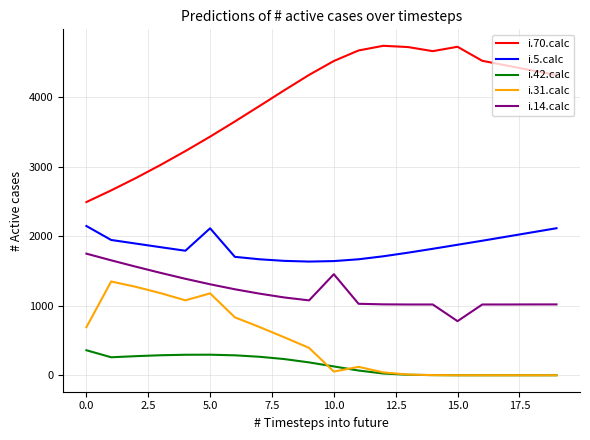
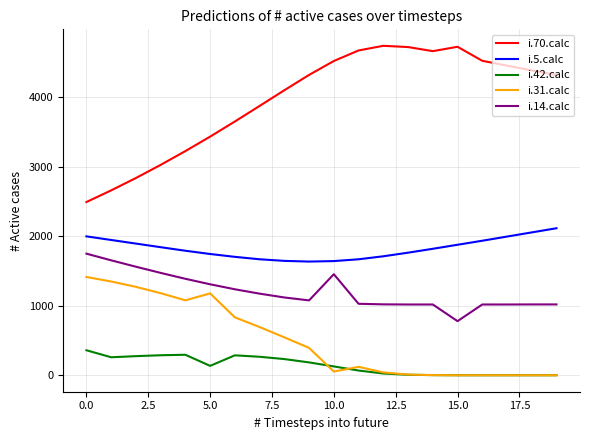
i.5.calc, 0.0: 2100 -> 2000
i.31.calc, 0.0: 700 -> 1400
i.5.calc, 5.0: 2100 -> 1700
i.42.calc, 5.0: 300 -> 100
